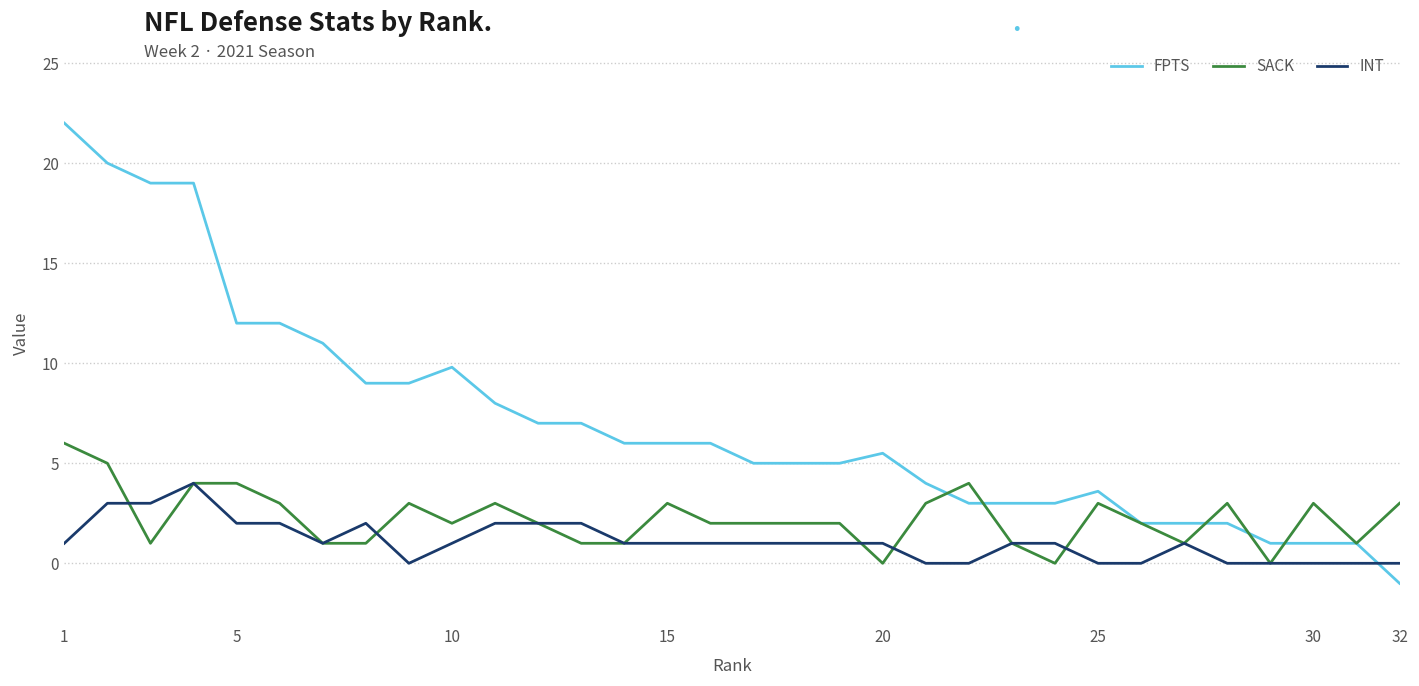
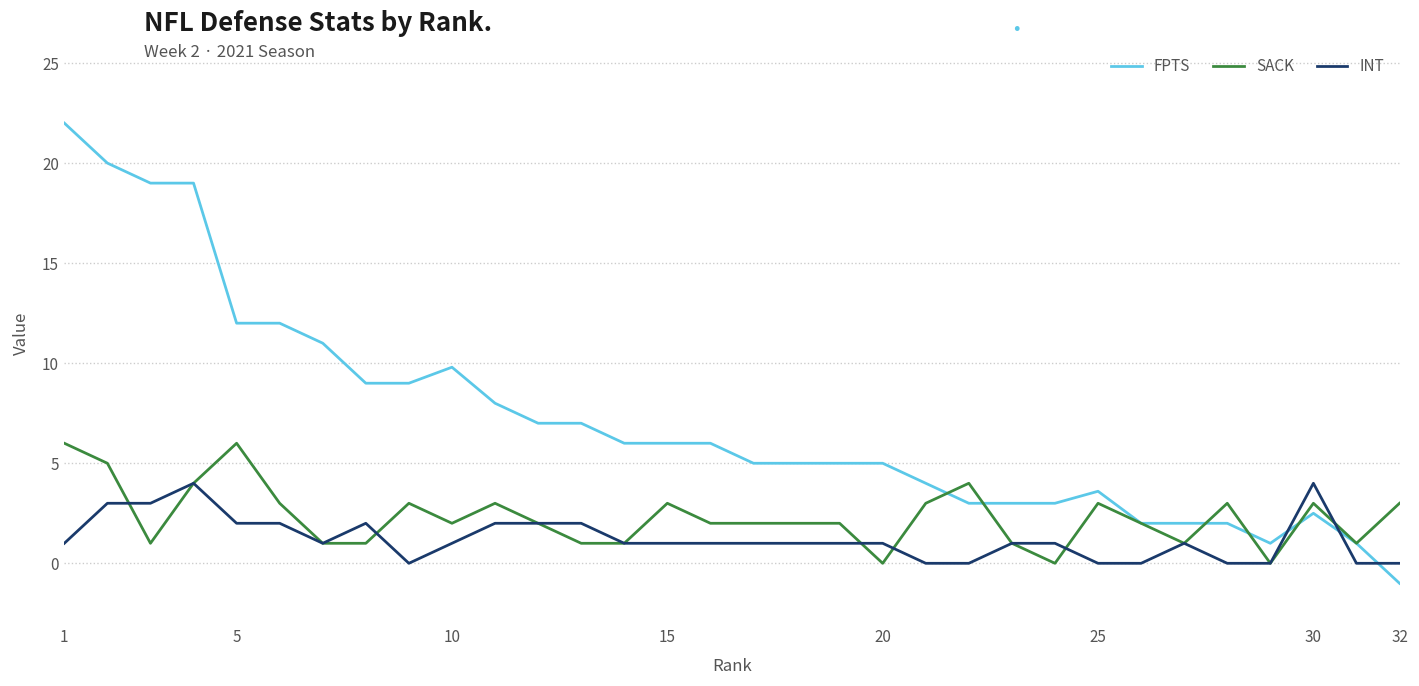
SACK, 5: 4 -> 6
FPTS, 20: 5.5 -> 5.0
FPTS, 30: 1.0 -> 2.5
INT, 30: 0 -> 4
